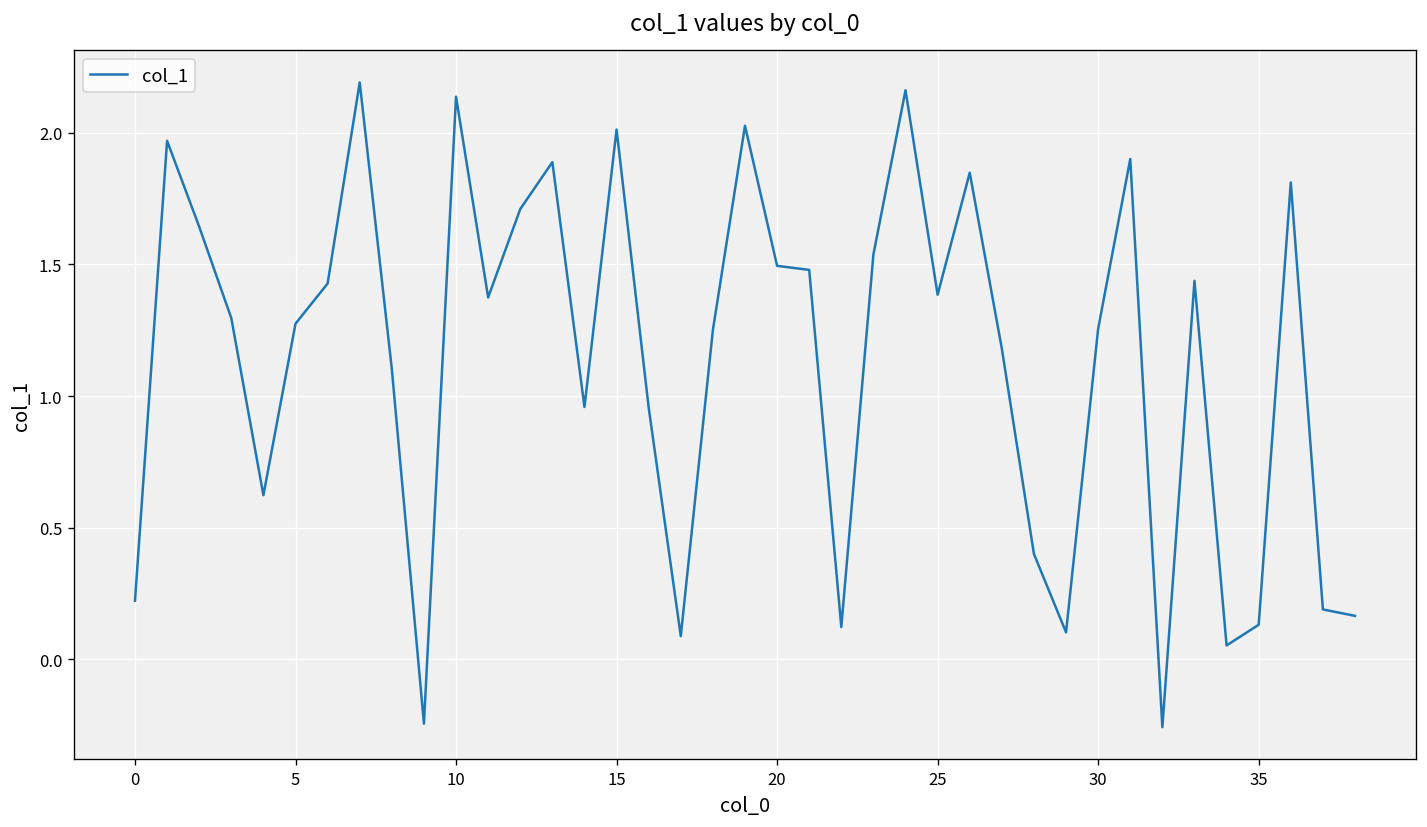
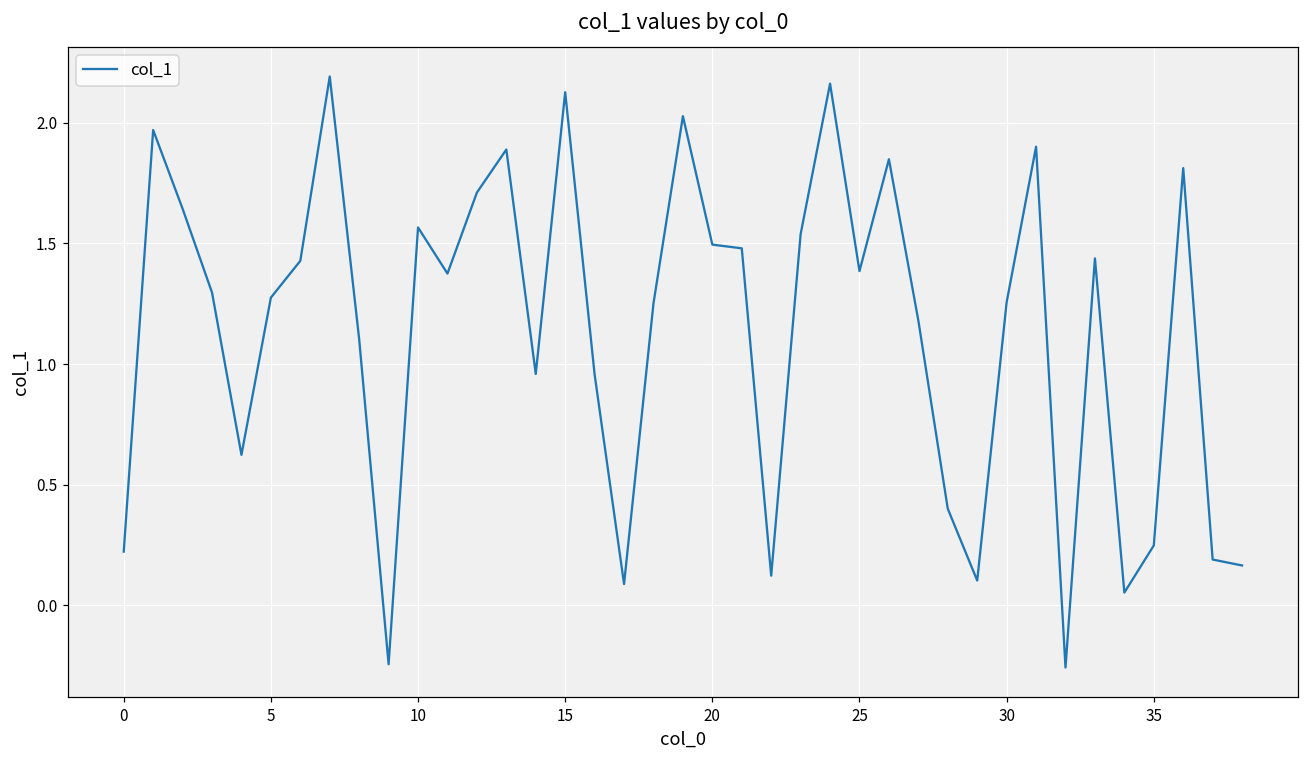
10: 2.14 -> 1.57
15: 2.01 -> 2.13
35: 0.13 -> 0.25
